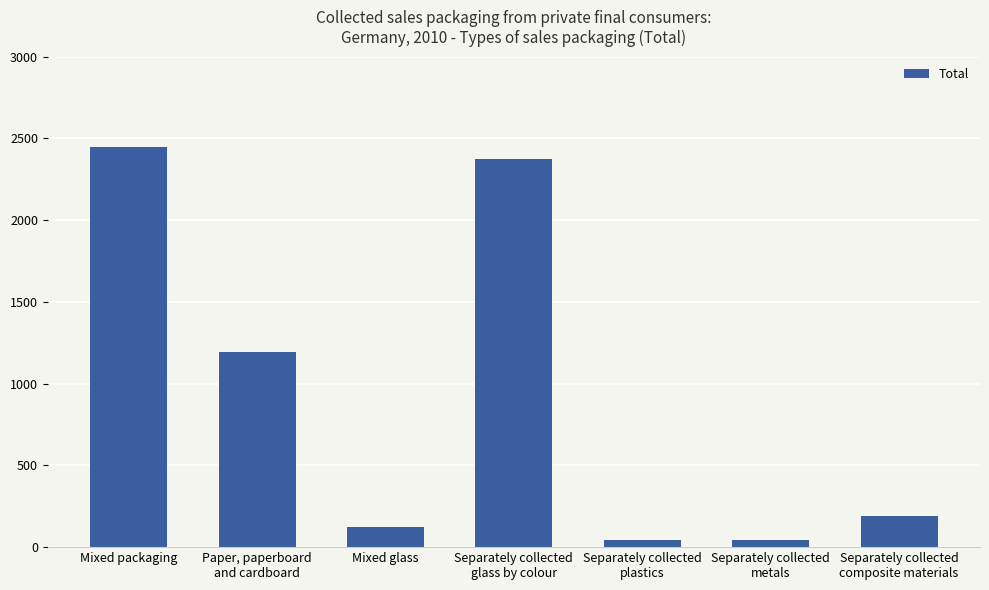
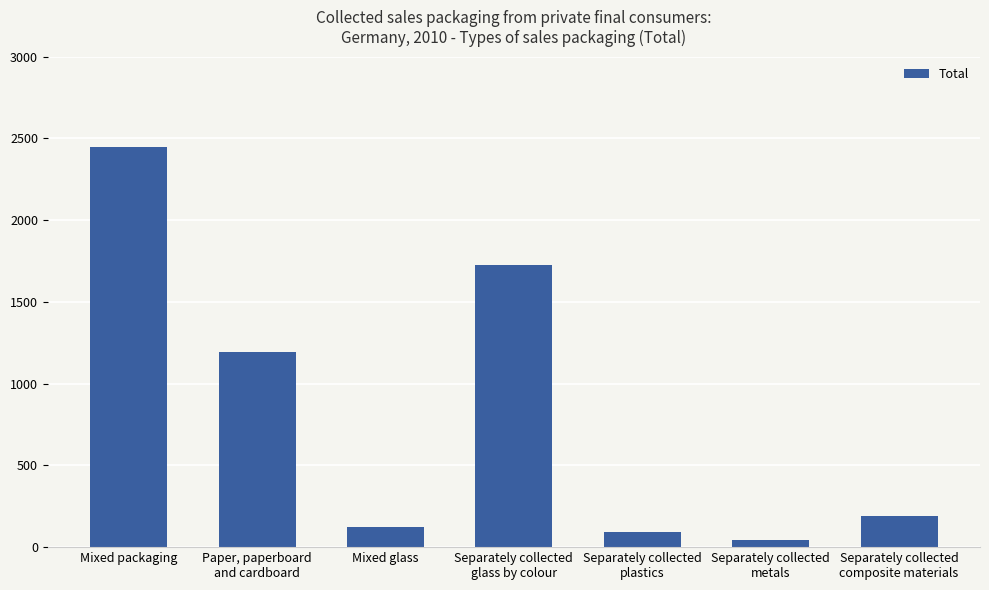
Separately collected glass by colour: 2380 -> 1720
Separately collected plastics: 40 -> 90
